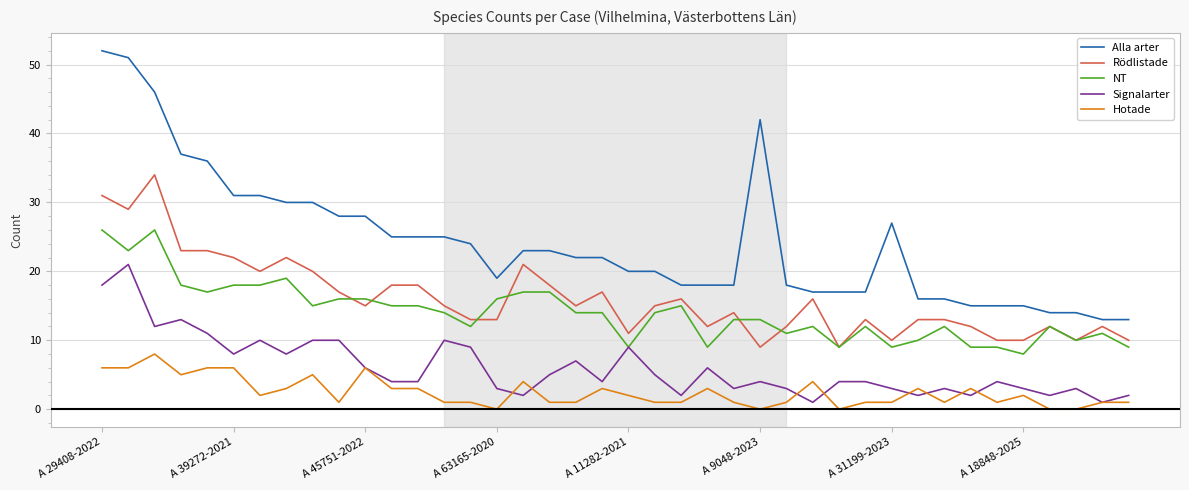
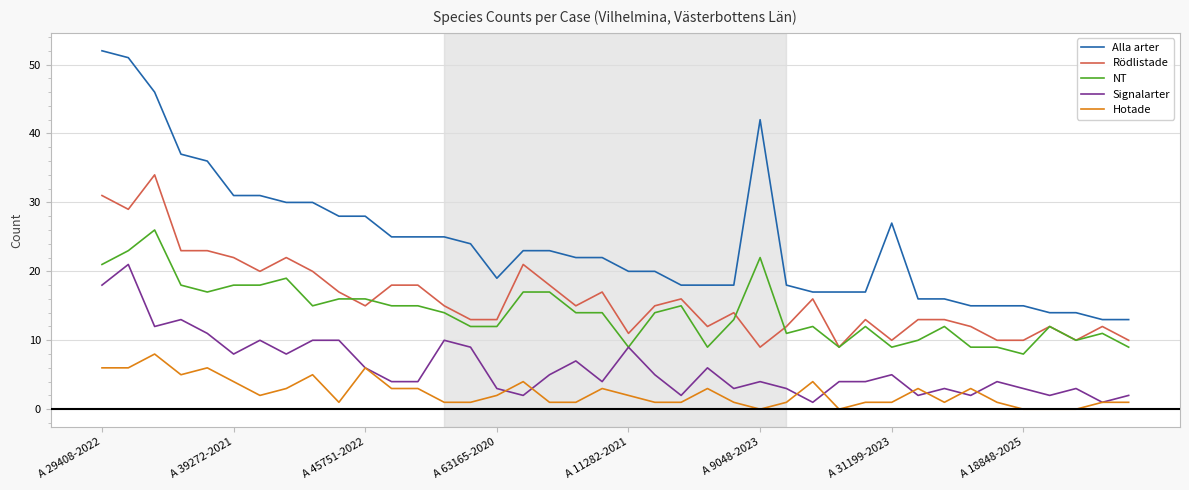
NT, A 29408-2022: 26 -> 21
Hotade, A 39272-2021: 6 -> 4
NT, A 63165-2020: 16 -> 12
Hotade, A 63165-2020: 0 -> 2
NT, A 9048-2023: 13 -> 22
Signalarter, A 31199-2023: 3 -> 5
Hotade, A 18848-2025: 2 -> 0
